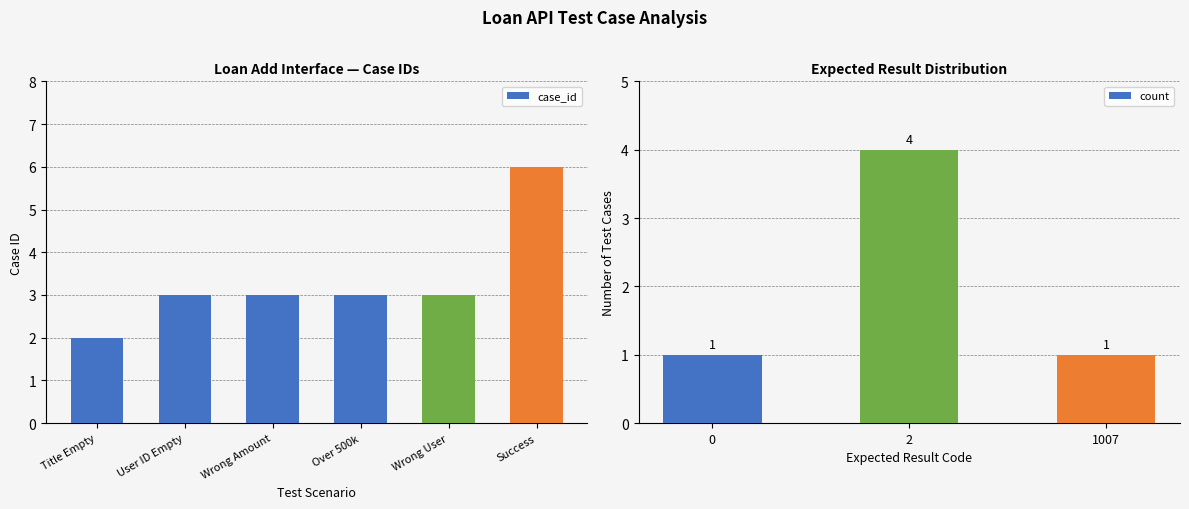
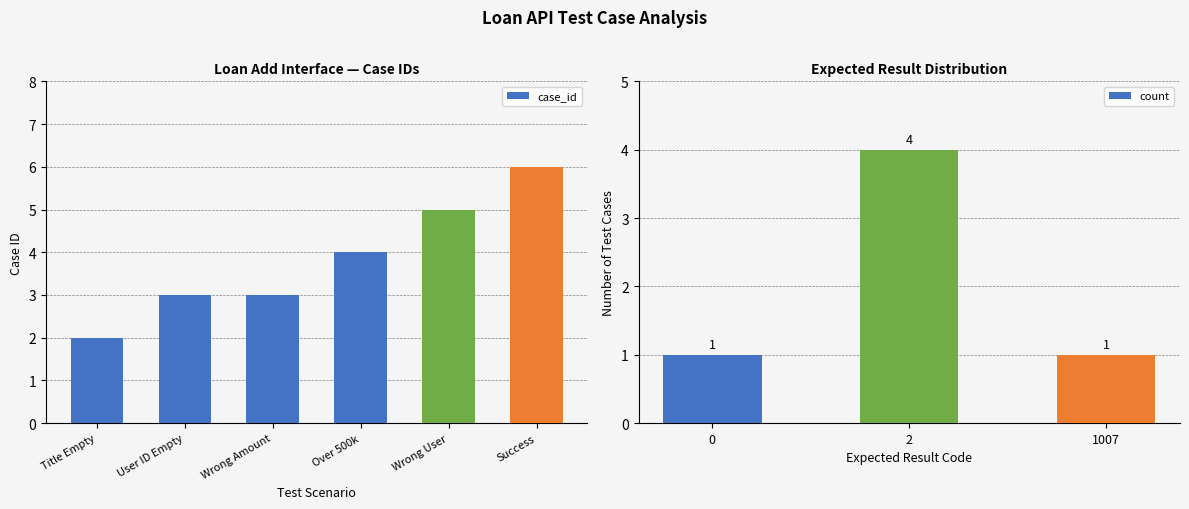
Loan Add Interface — Case IDs, Over 500k: 3 -> 4
Loan Add Interface — Case IDs, Wrong User: 3 -> 5
